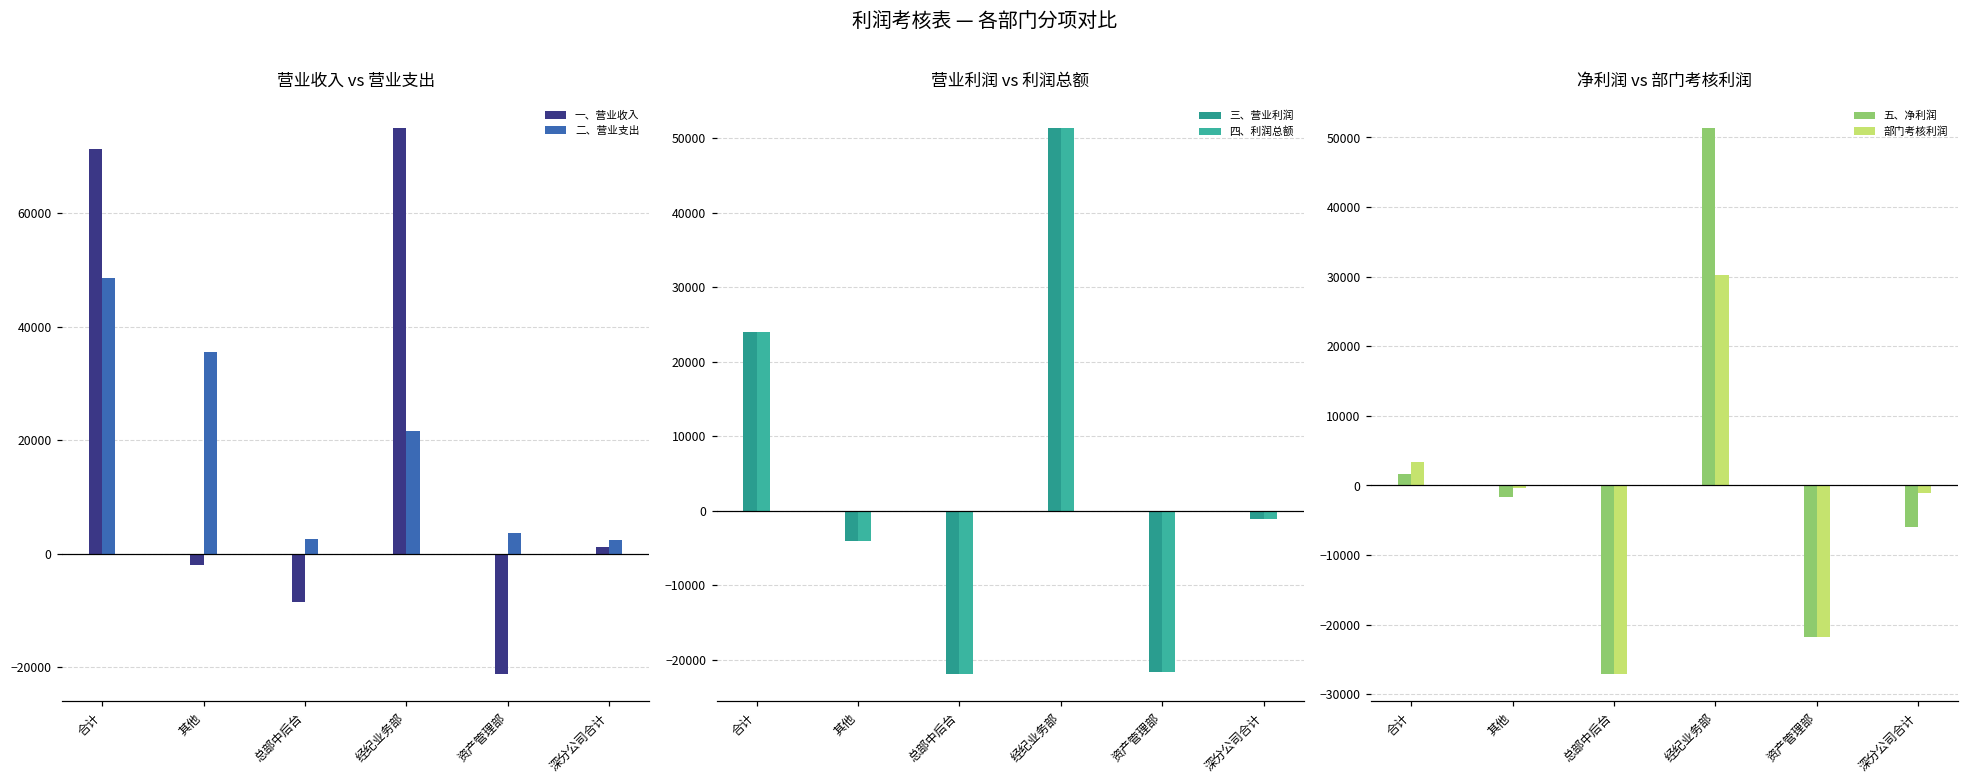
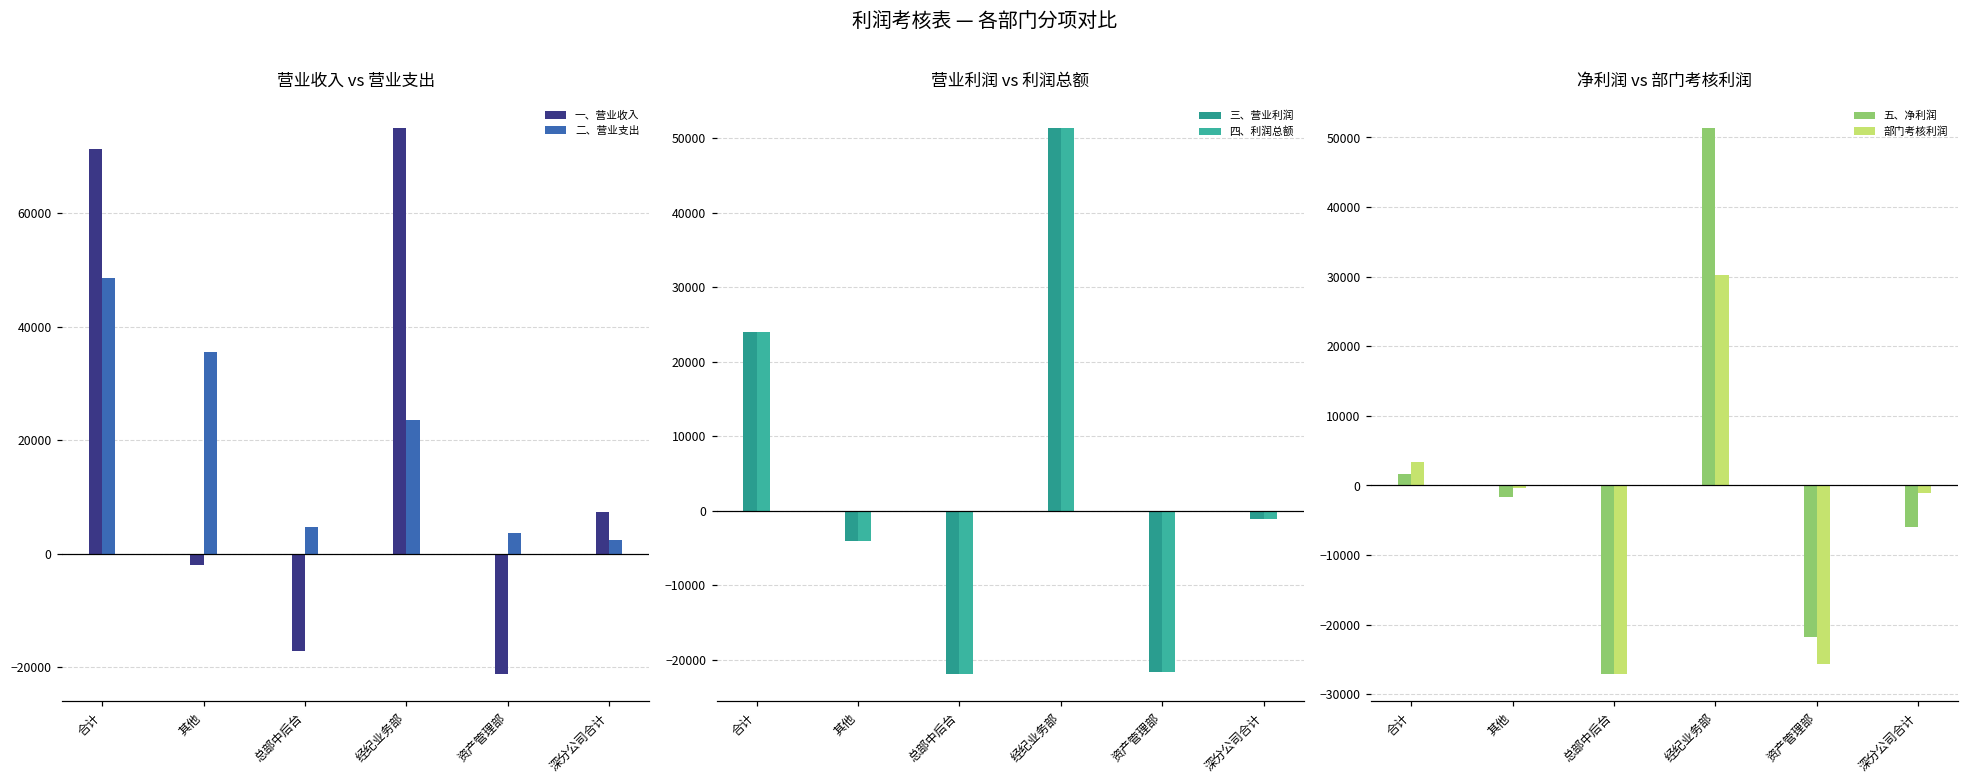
营业收入 vs 营业支出, 一、营业收入, 总部中后台: -8000 -> -17000
营业收入 vs 营业支出, 二、营业支出, 总部中后台: 2000 -> 5000
营业收入 vs 营业支出, 二、营业支出, 经纪业务部: 22000 -> 24000
营业收入 vs 营业支出, 一、营业收入, 深分公司合计: 1000 -> 7000
净利润 vs 部门考核利润, 部门考核利润, 资产管理部: -22000 -> -26000
